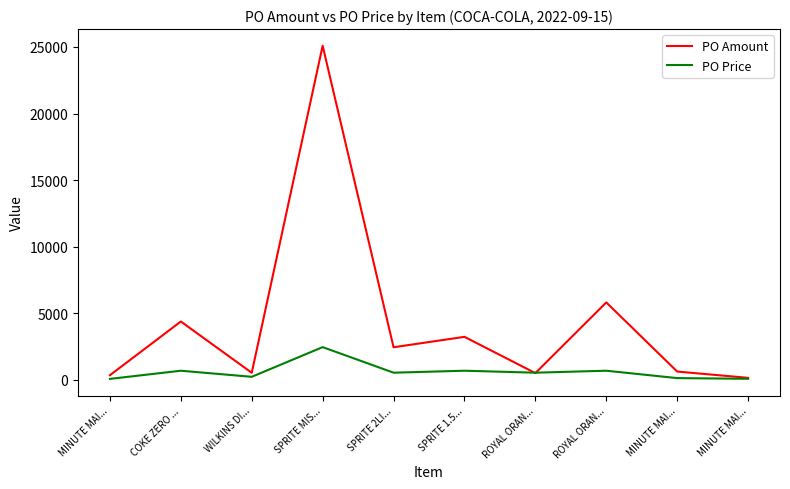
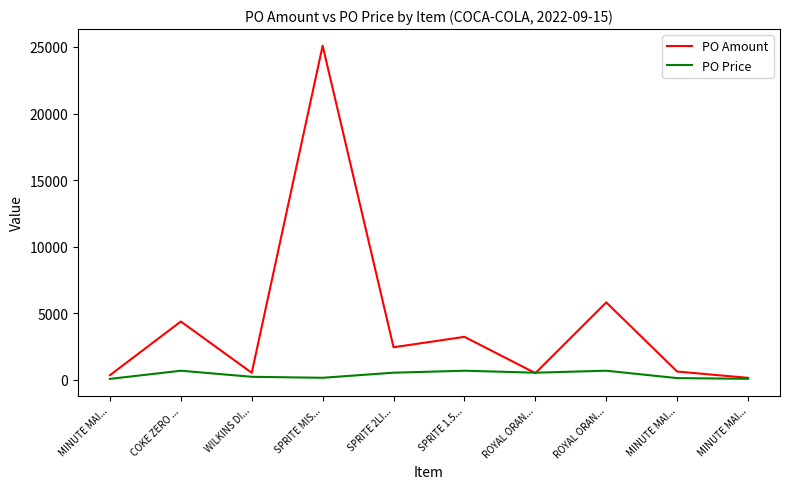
PO Price, SPRITE MIS...: 2500 -> 200
